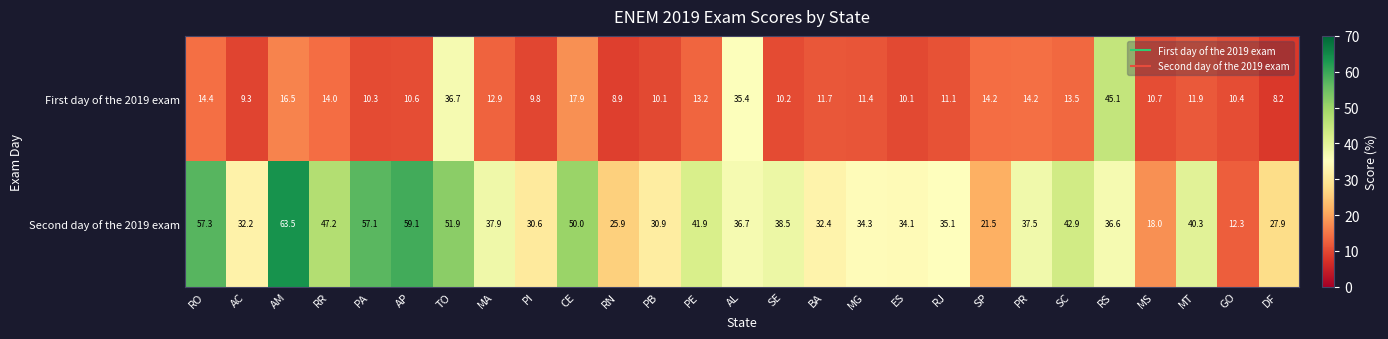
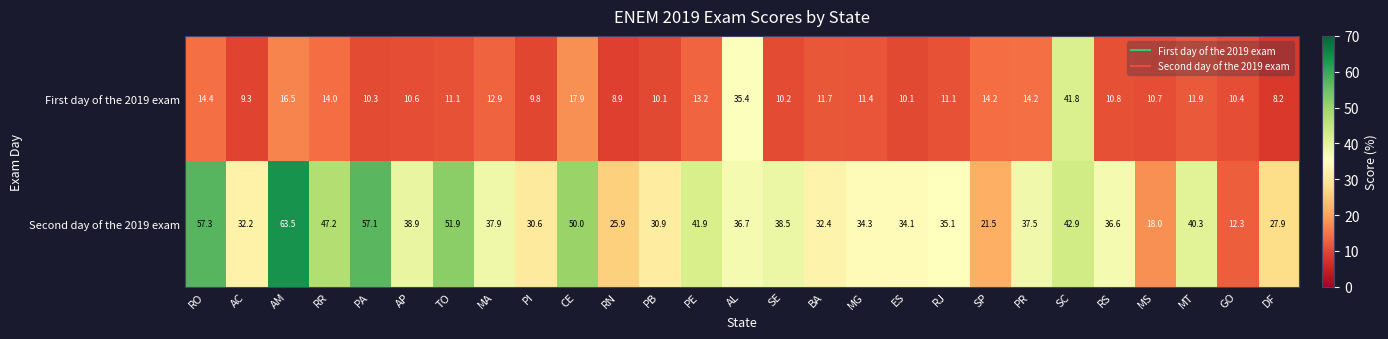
First day of the 2019 exam, TO: 36.7 -> 11.1
First day of the 2019 exam, SC: 13.5 -> 41.8
First day of the 2019 exam, RS: 45.1 -> 10.8
Second day of the 2019 exam, AP: 59.1 -> 38.9
